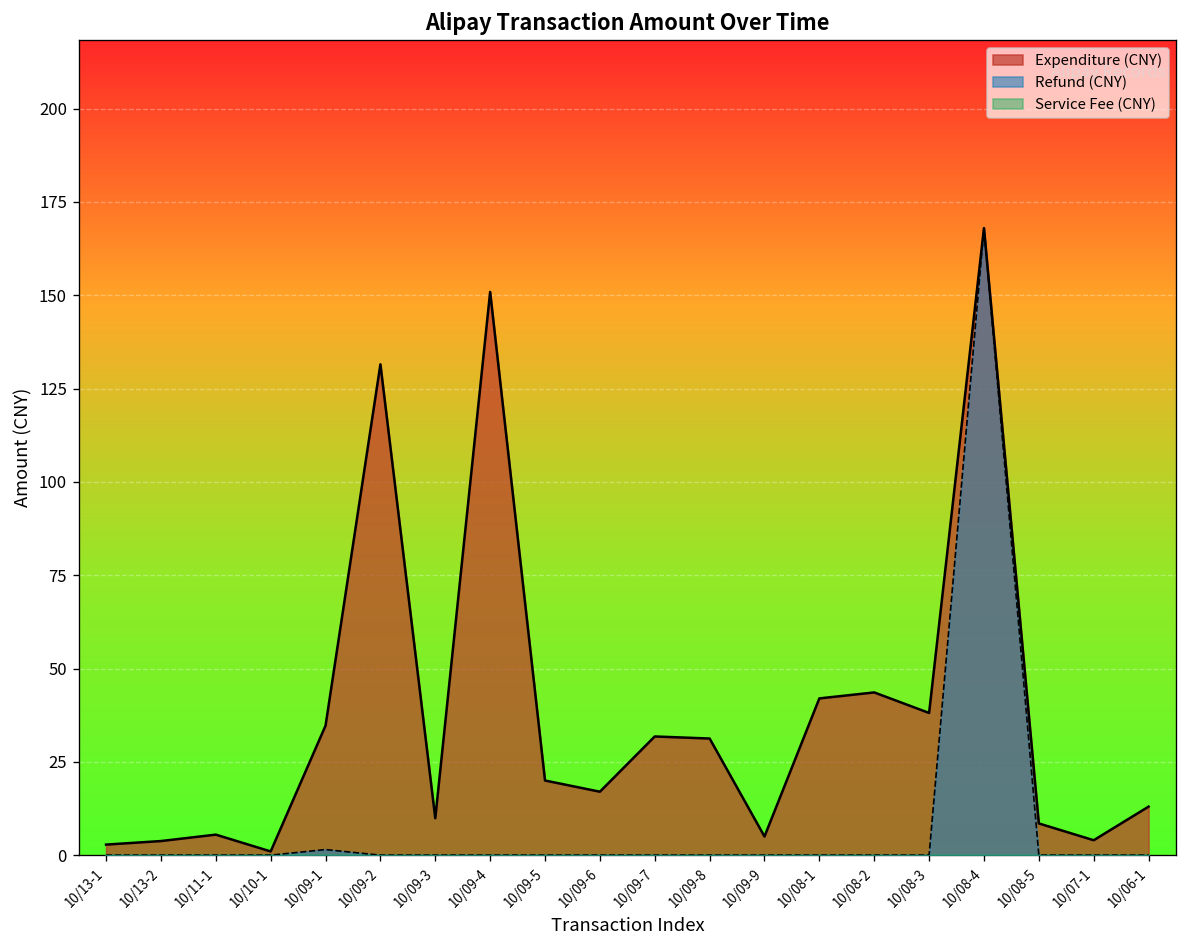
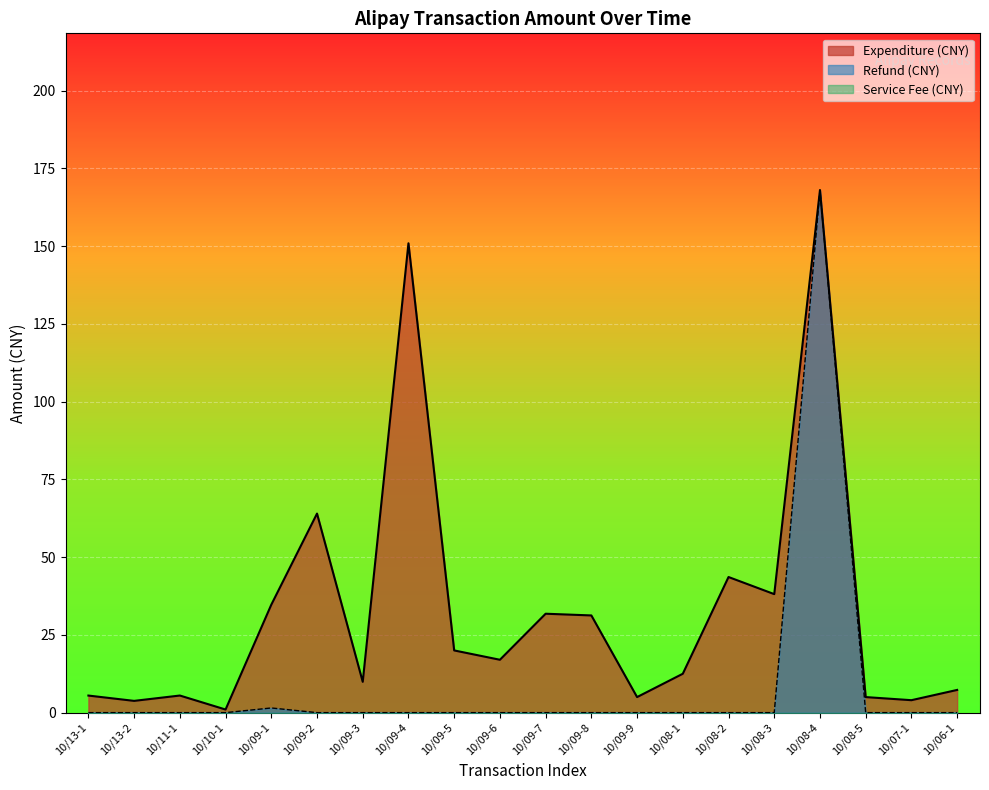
Expenditure (CNY), 10/13-1: 3 -> 5
Expenditure (CNY), 10/09-2: 132 -> 64
Expenditure (CNY), 10/08-1: 42 -> 13
Expenditure (CNY), 10/08-5: 9 -> 5
Expenditure (CNY), 10/06-1: 13 -> 7
